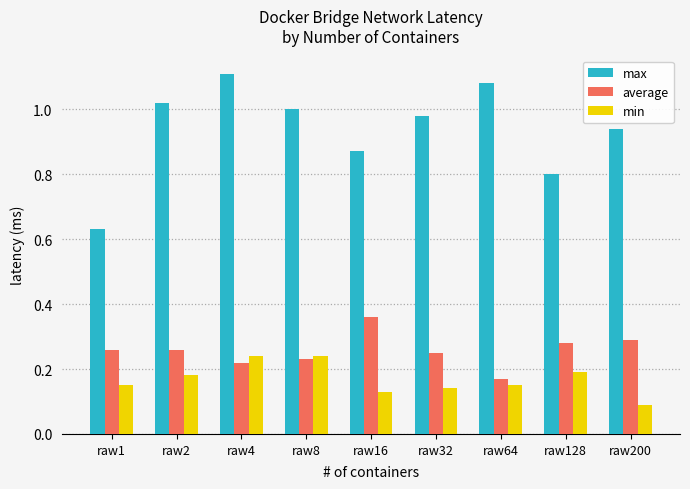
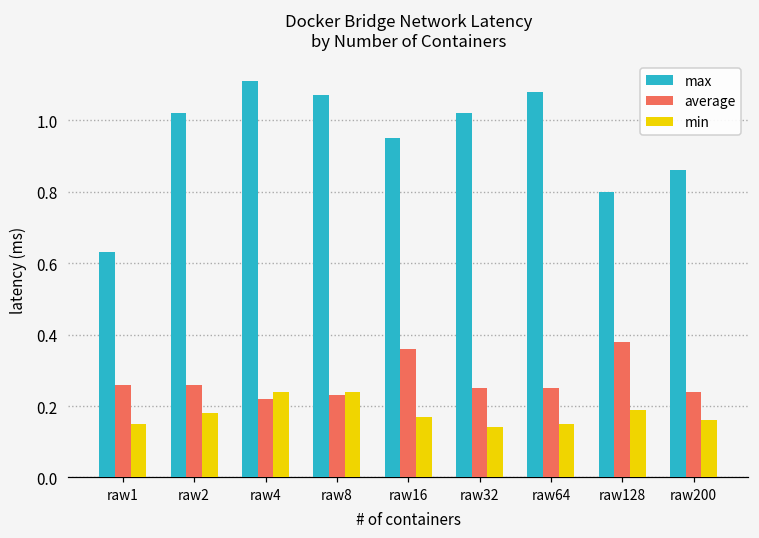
max, raw8: 1.00 -> 1.07
max, raw16: 0.87 -> 0.95
min, raw16: 0.13 -> 0.17
max, raw32: 0.98 -> 1.02
average, raw64: 0.17 -> 0.25
average, raw128: 0.28 -> 0.38
max, raw200: 0.94 -> 0.86
average, raw200: 0.29 -> 0.24
min, raw200: 0.09 -> 0.16
